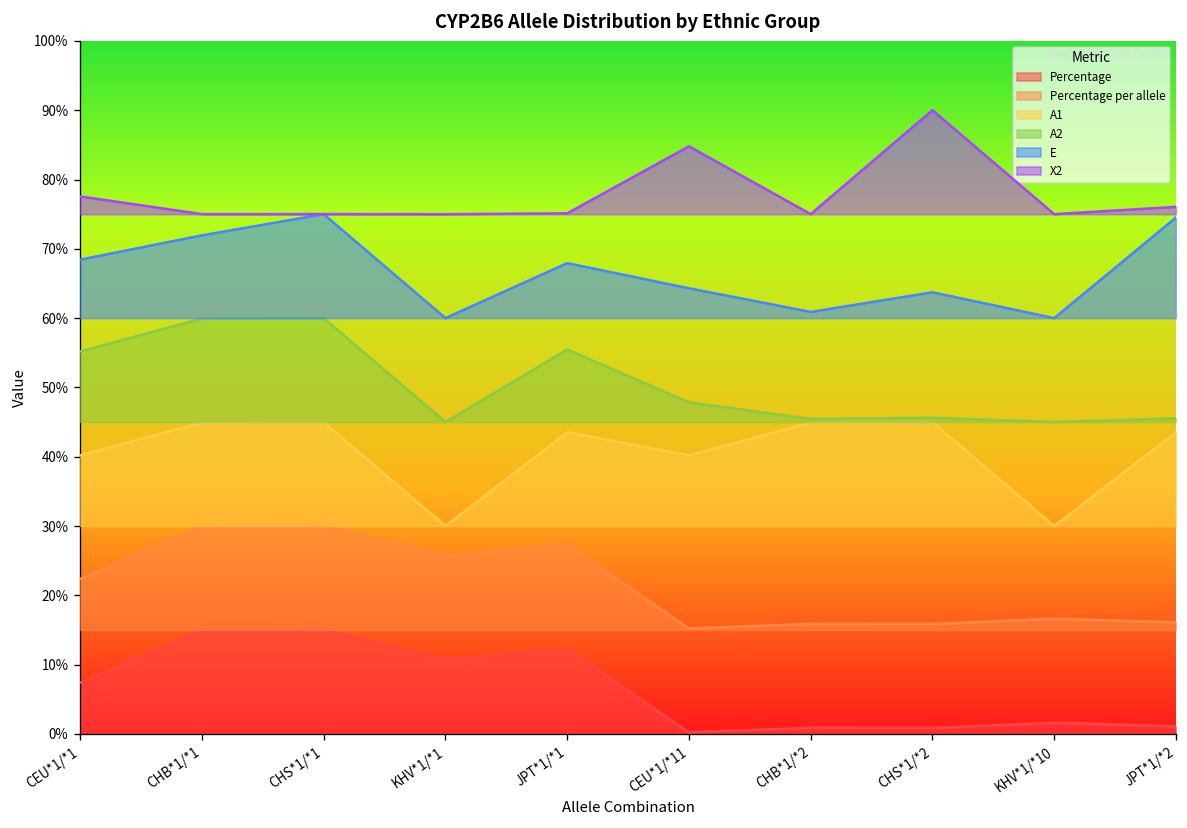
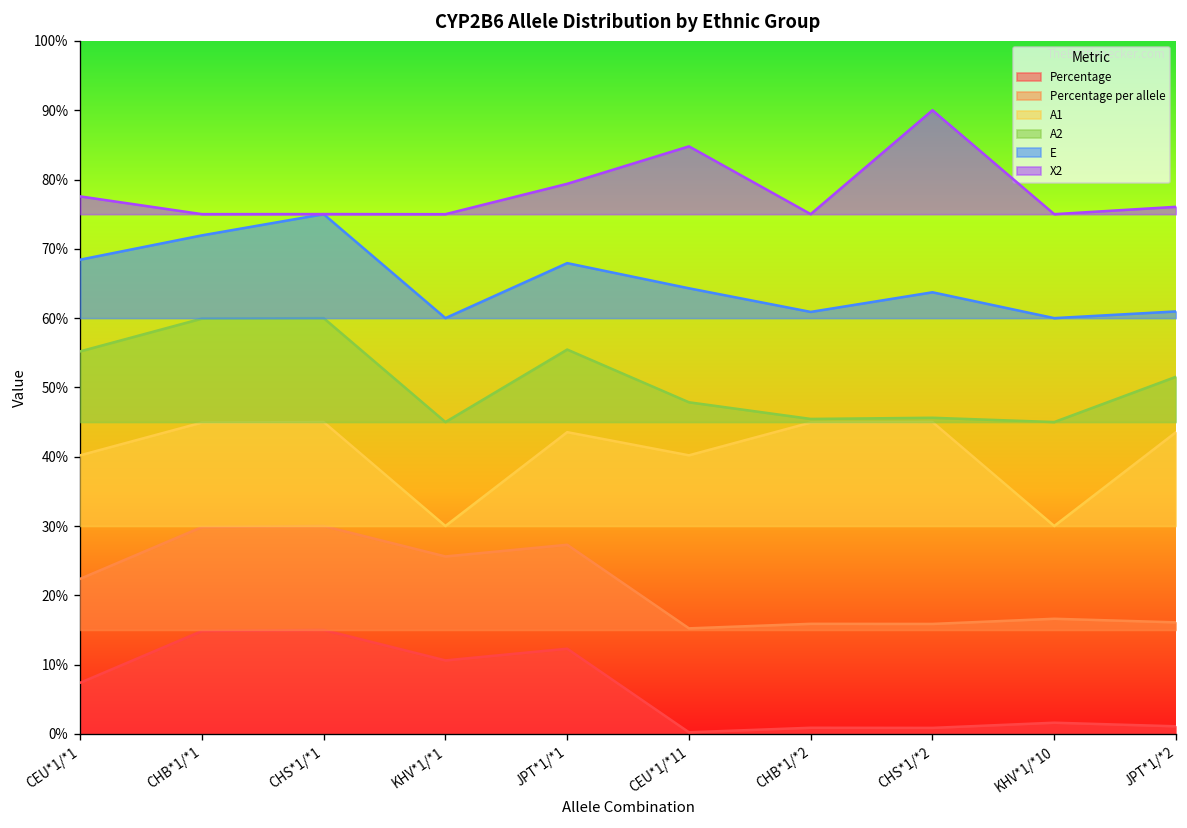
X2, JPT*1/*1: 75% -> 79%
A2, JPT*1/*2: 46% -> 52%
E, JPT*1/*2: 75% -> 61%
